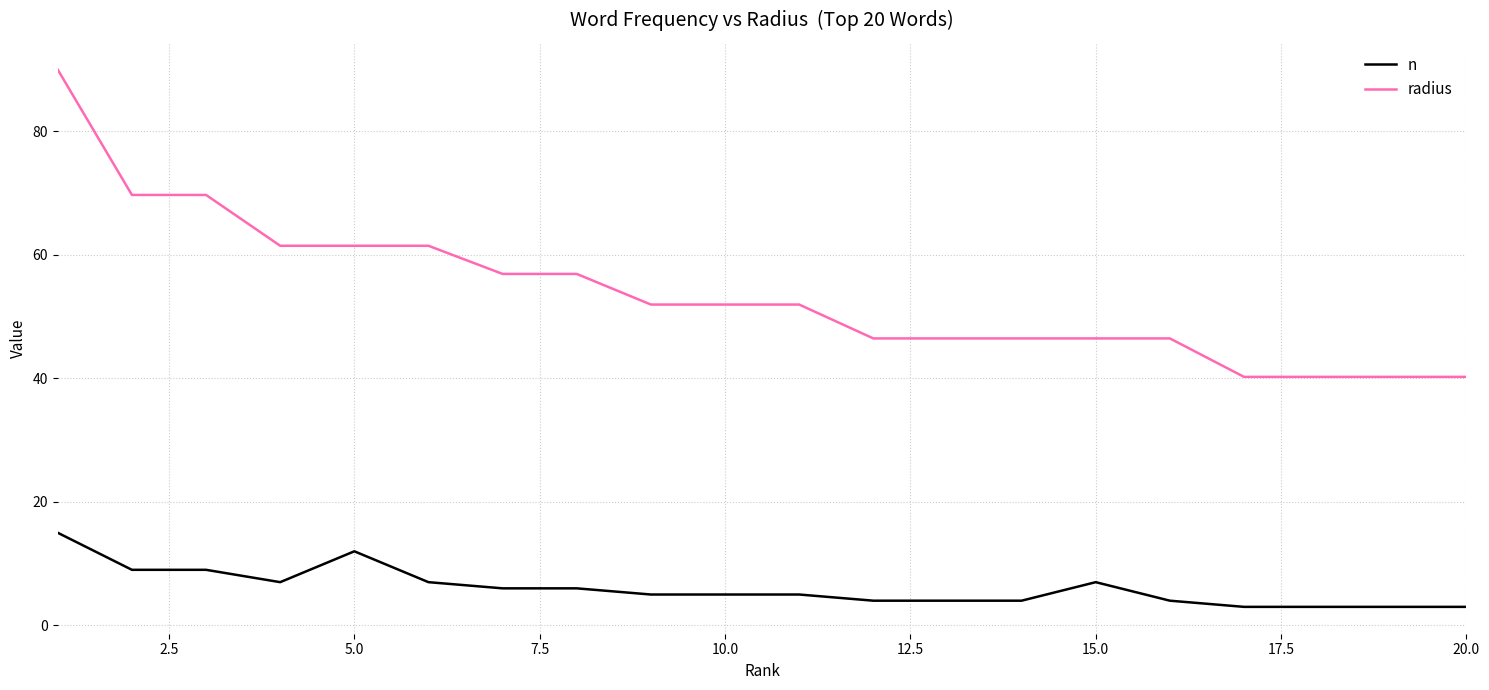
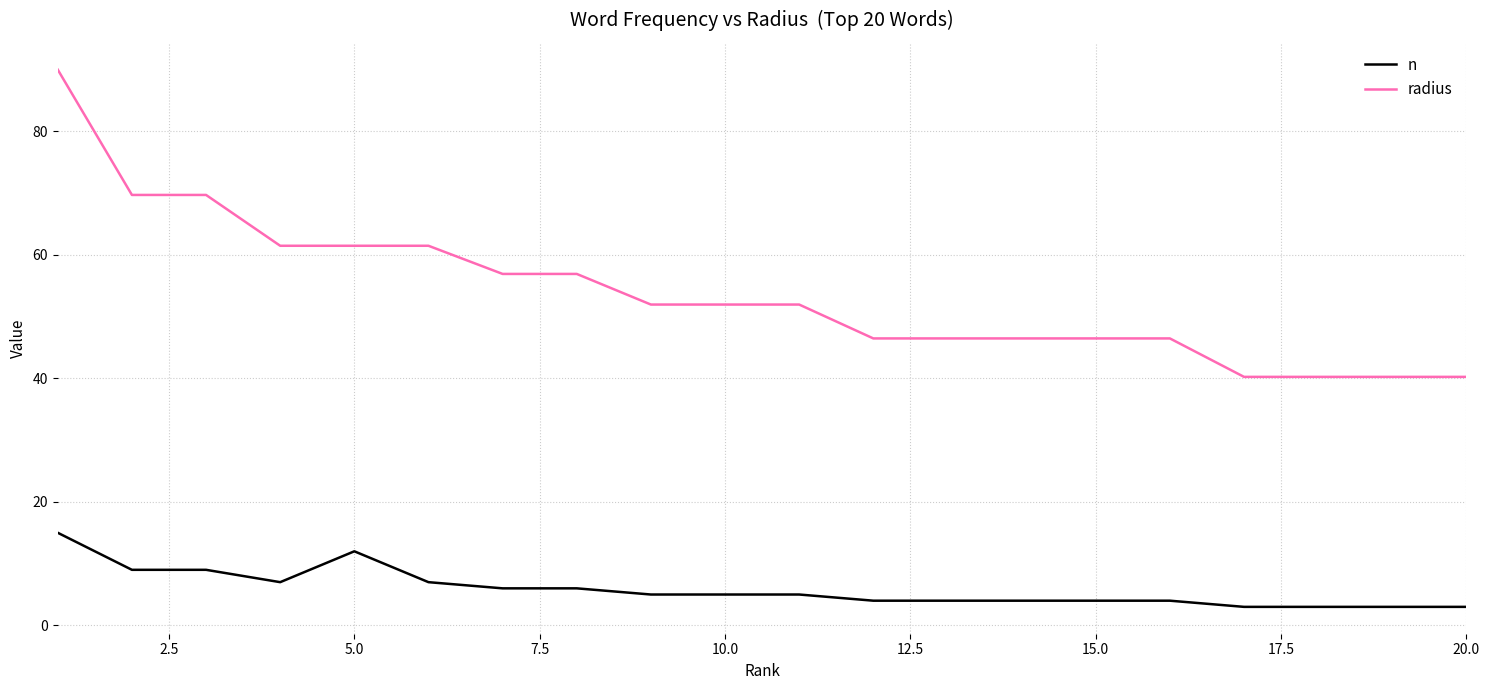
n, 15.0: 7 -> 4
